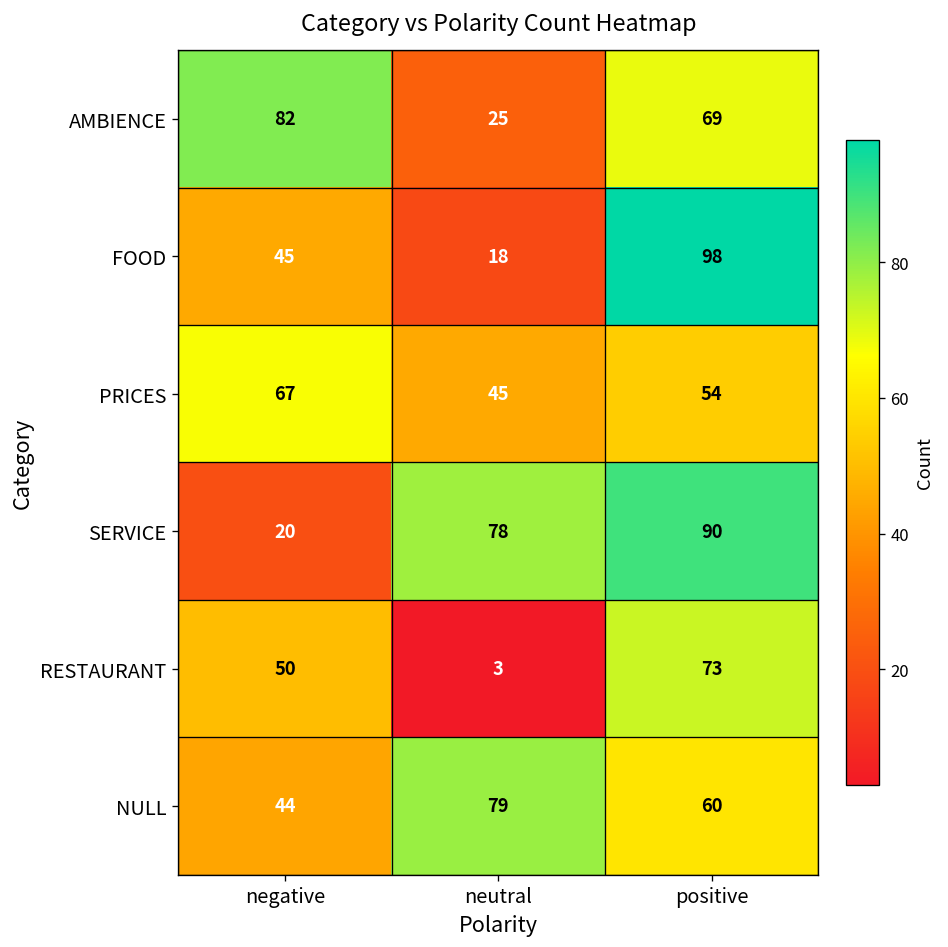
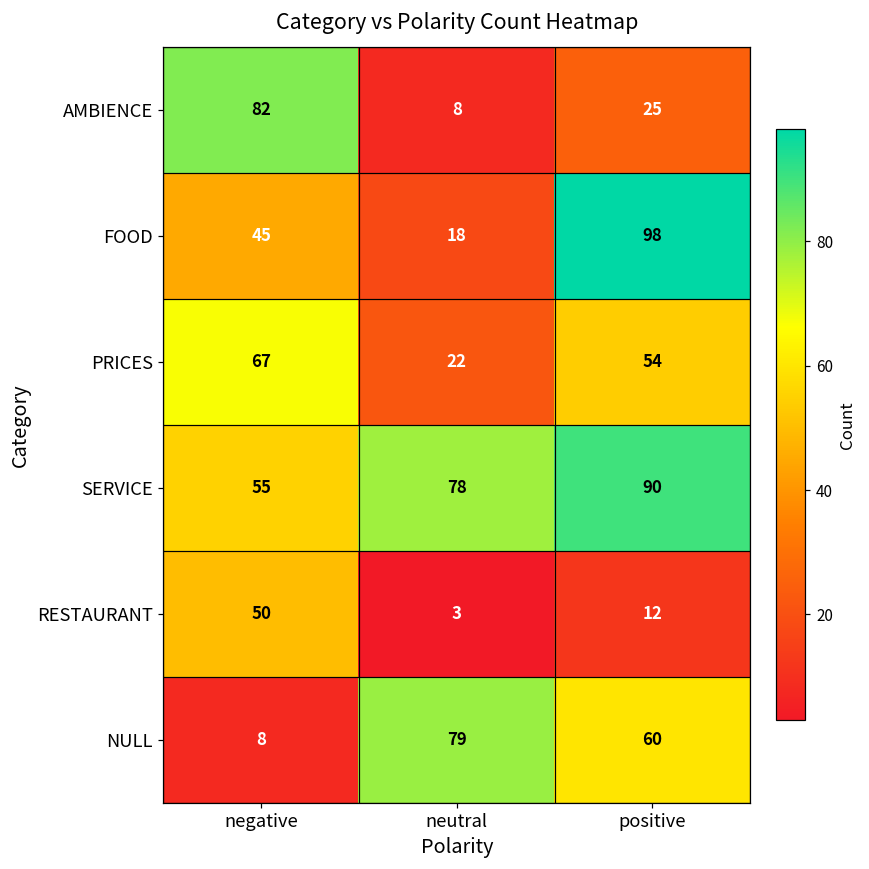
AMBIENCE, neutral: 25 -> 8
AMBIENCE, positive: 69 -> 25
PRICES, neutral: 45 -> 22
SERVICE, negative: 20 -> 55
RESTAURANT, positive: 73 -> 12
NULL, negative: 44 -> 8
